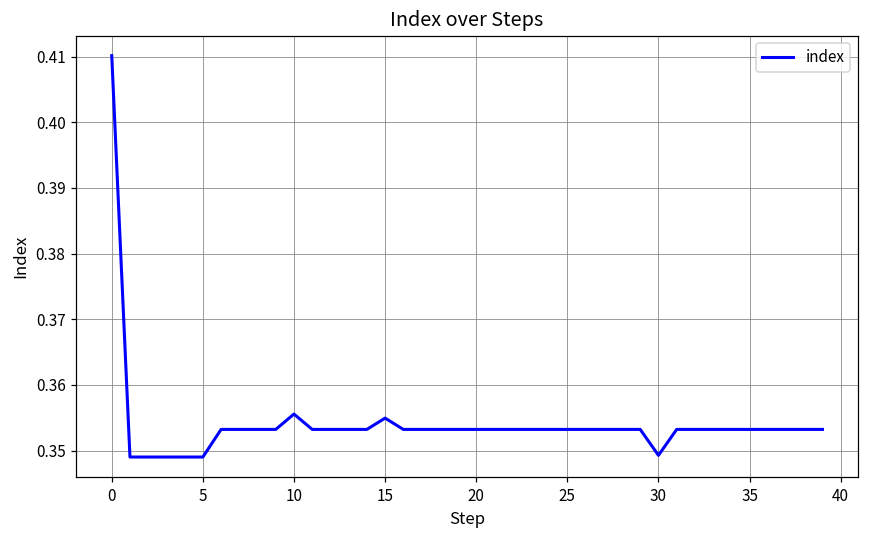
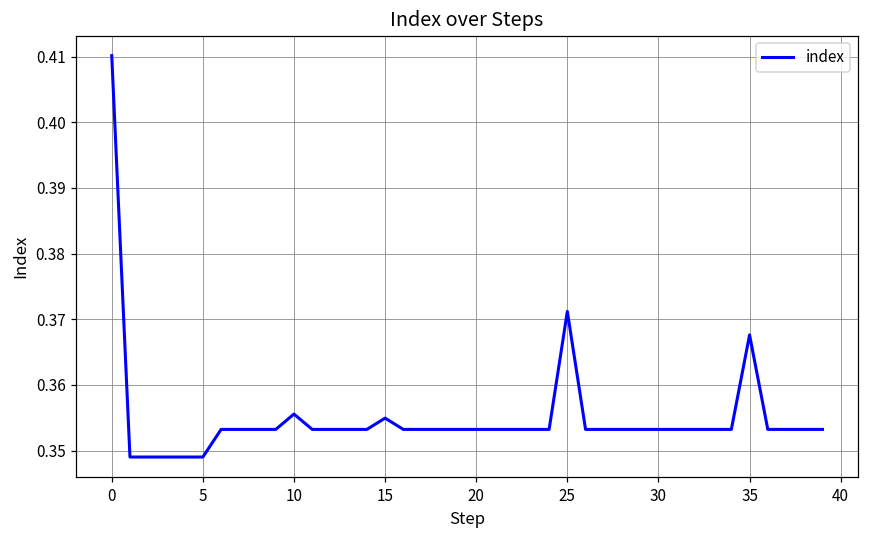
25: 0.353 -> 0.371
30: 0.349 -> 0.353
35: 0.353 -> 0.368
